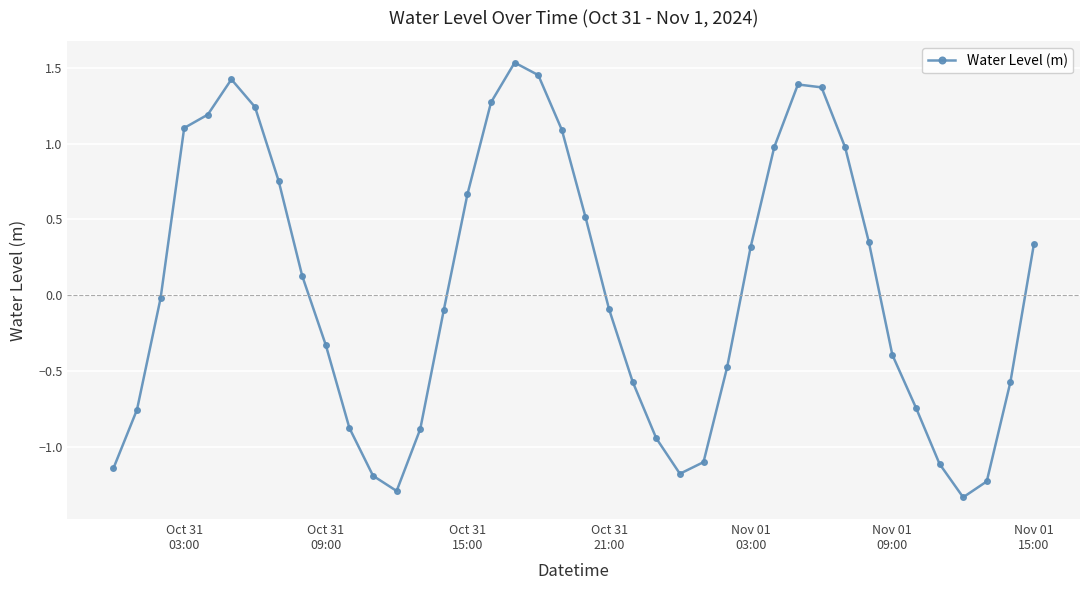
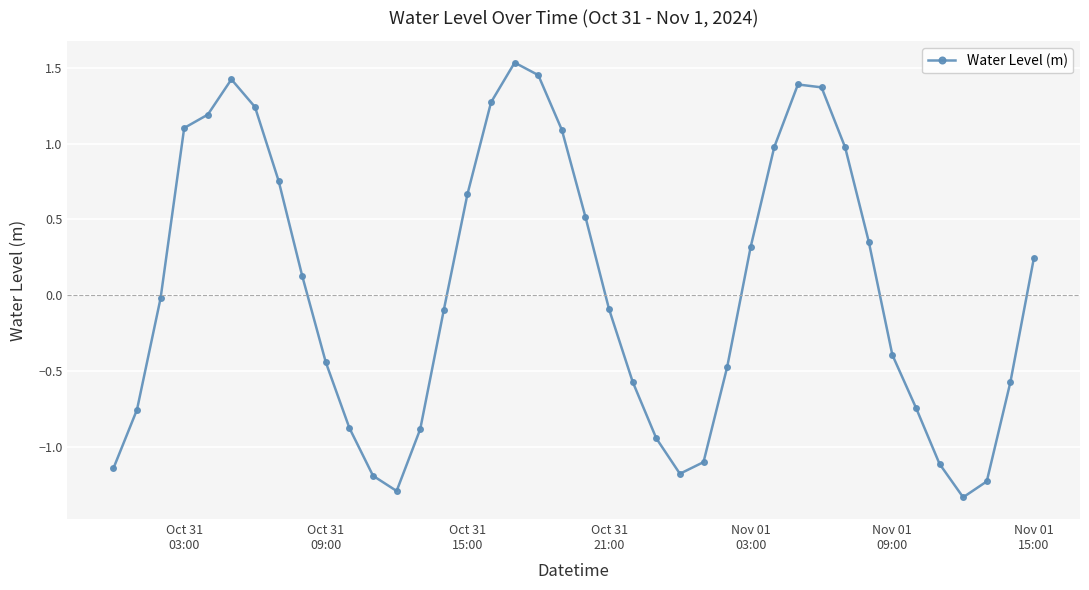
Oct 31 09:00: -0.33 -> -0.44
Nov 01 15:00: 0.34 -> 0.25
